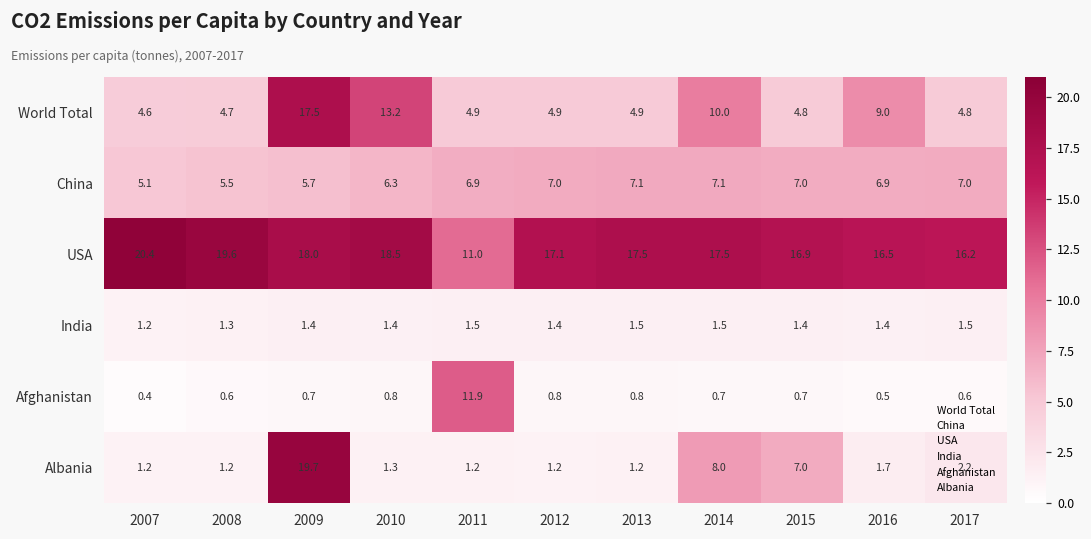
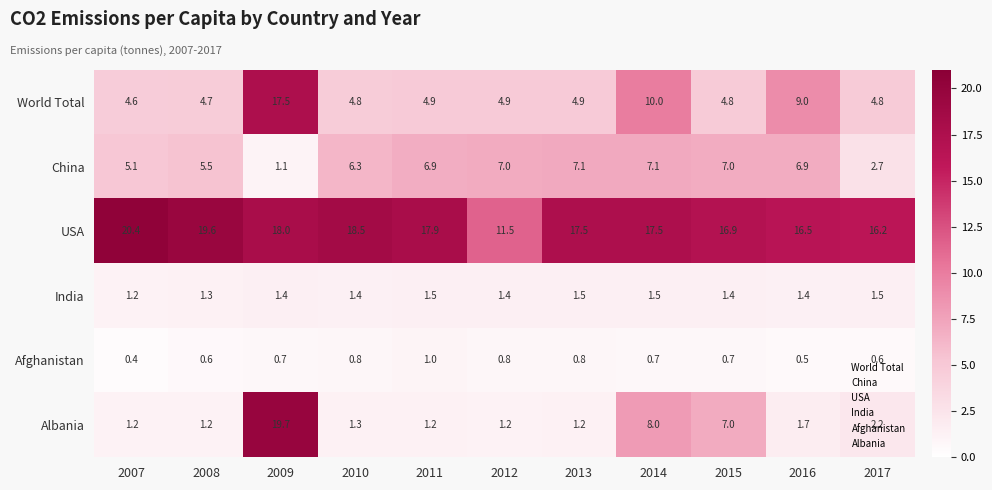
World Total, 2010: 13.2 -> 4.8
China, 2009: 5.7 -> 1.1
China, 2017: 7.0 -> 2.7
USA, 2011: 11.0 -> 17.9
USA, 2012: 17.1 -> 11.5
Afghanistan, 2011: 11.9 -> 1.0
